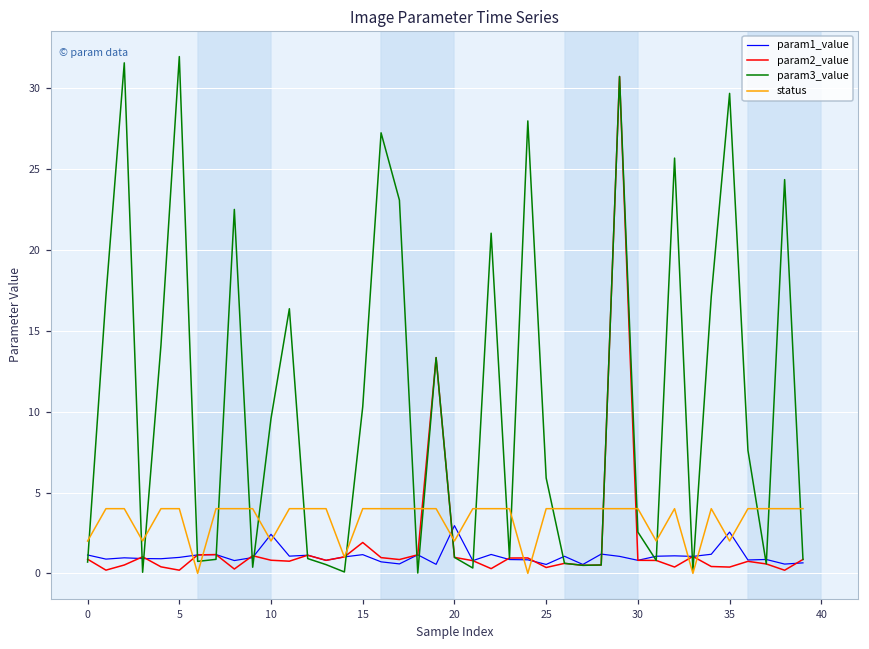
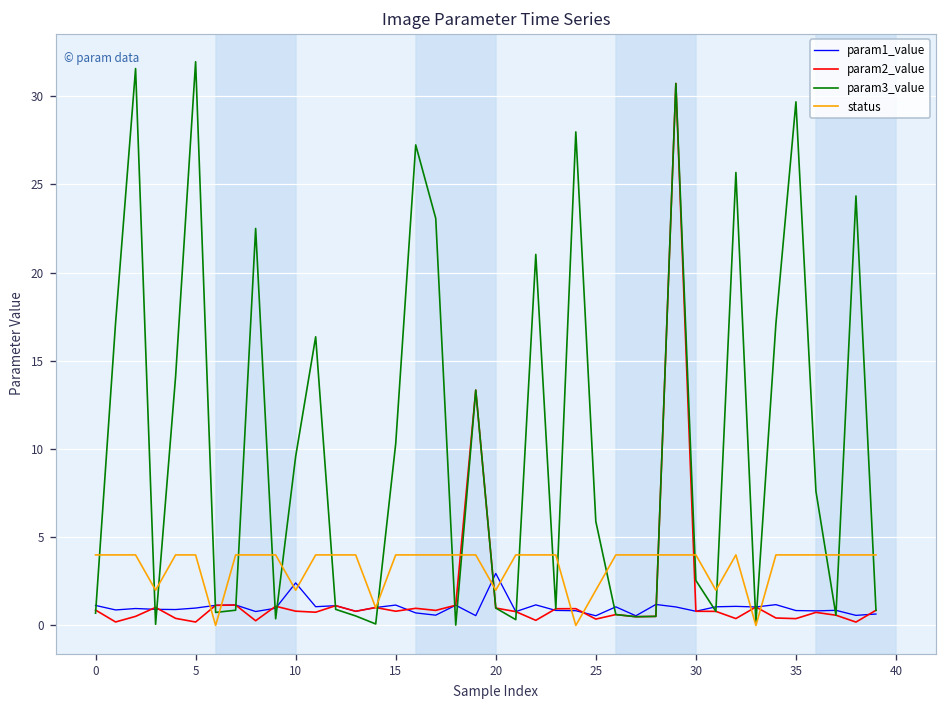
status, 0: 2 -> 4
param2_value, 15: 1.9 -> 0.8
status, 25: 4 -> 2
param1_value, 35: 2.6 -> 0.8
status, 35: 2 -> 4
